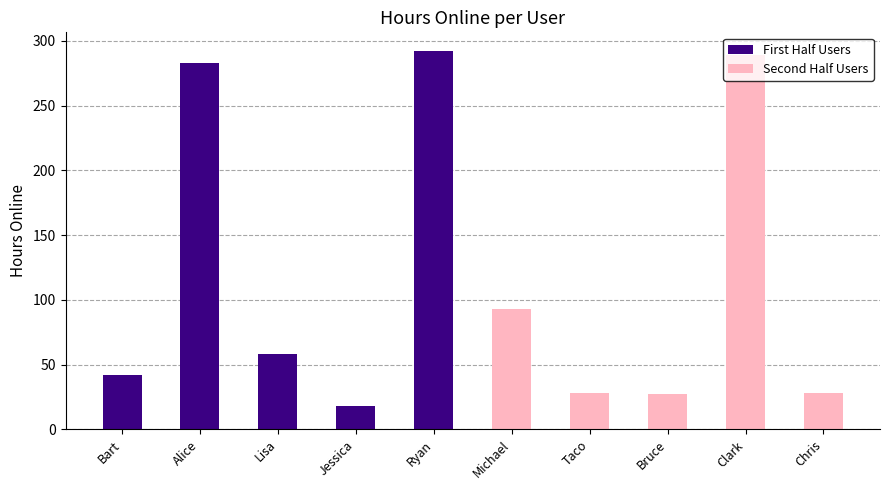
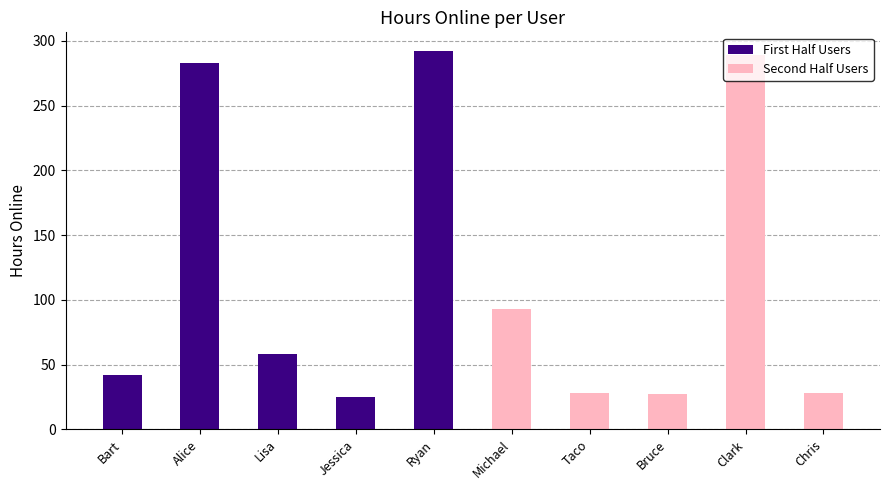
First Half Users, Jessica: 18 -> 25
